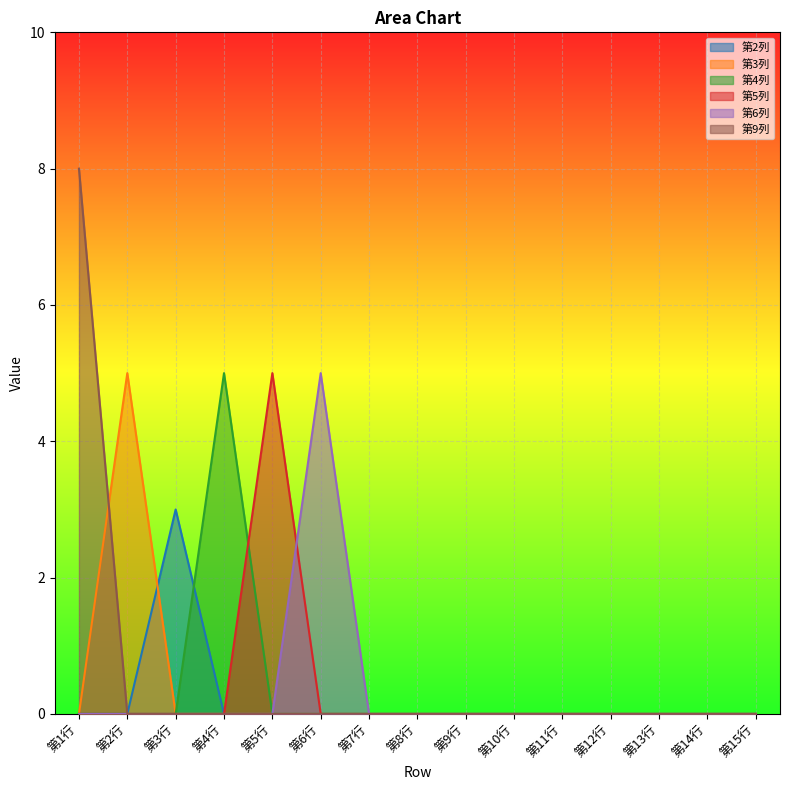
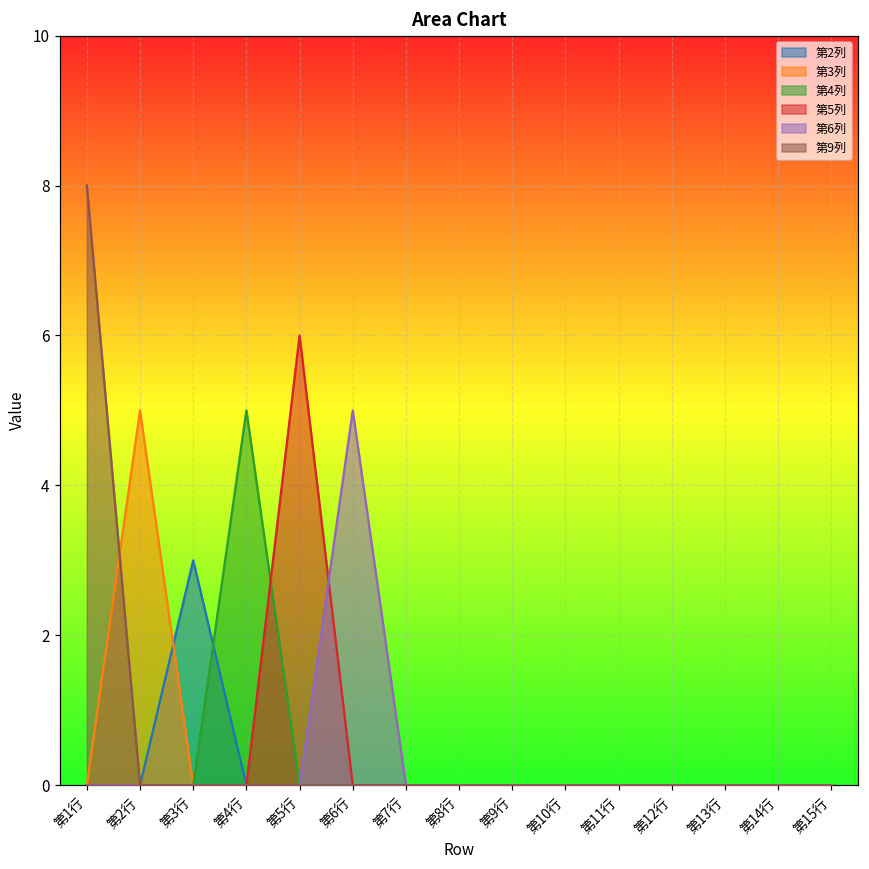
第5列, 第5行: 5 -> 6
